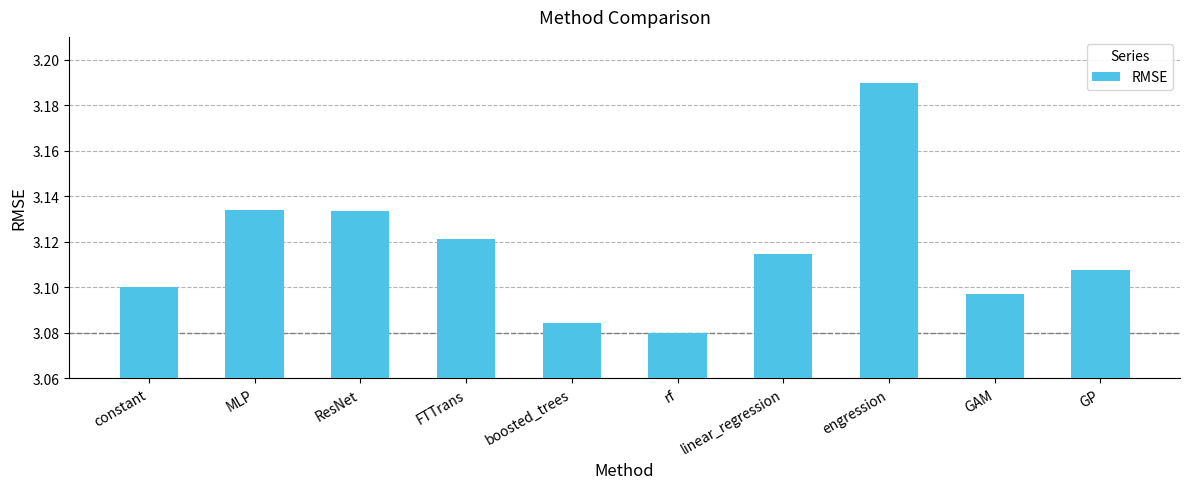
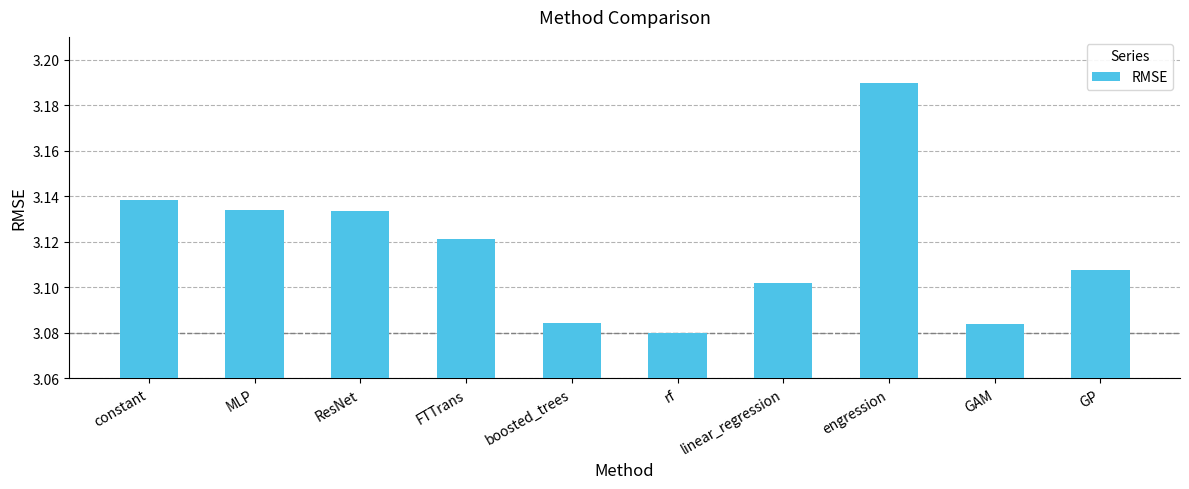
constant: 3.100 -> 3.138
linear_regression: 3.115 -> 3.102
GAM: 3.097 -> 3.084
